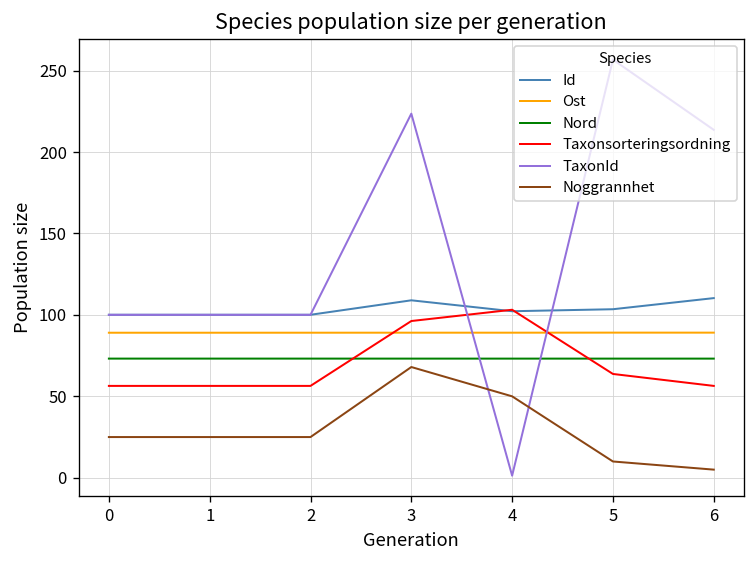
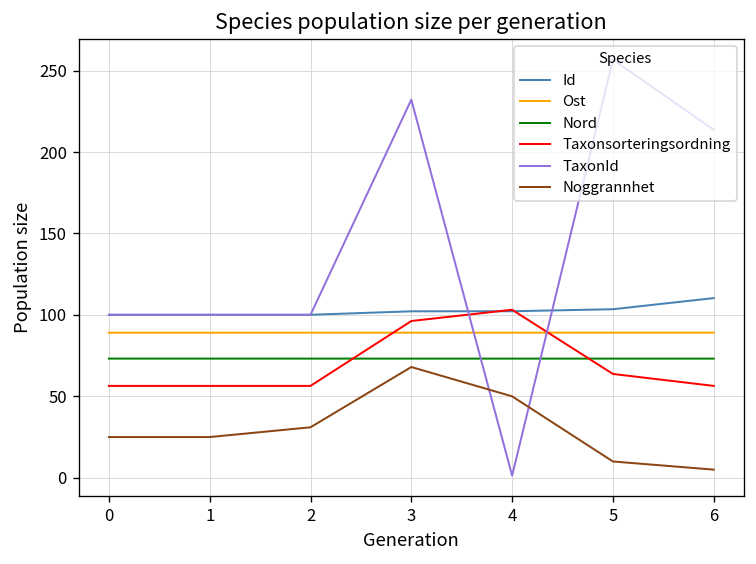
Noggrannhet, 2: 25 -> 31
Id, 3: 109 -> 102
TaxonId, 3: 224 -> 232
